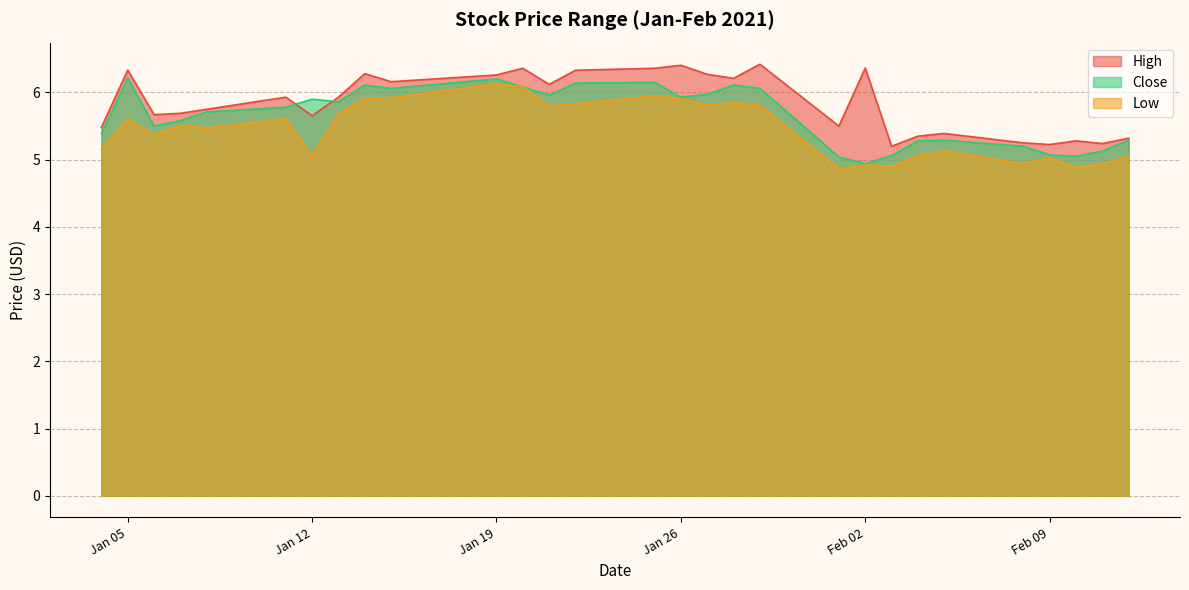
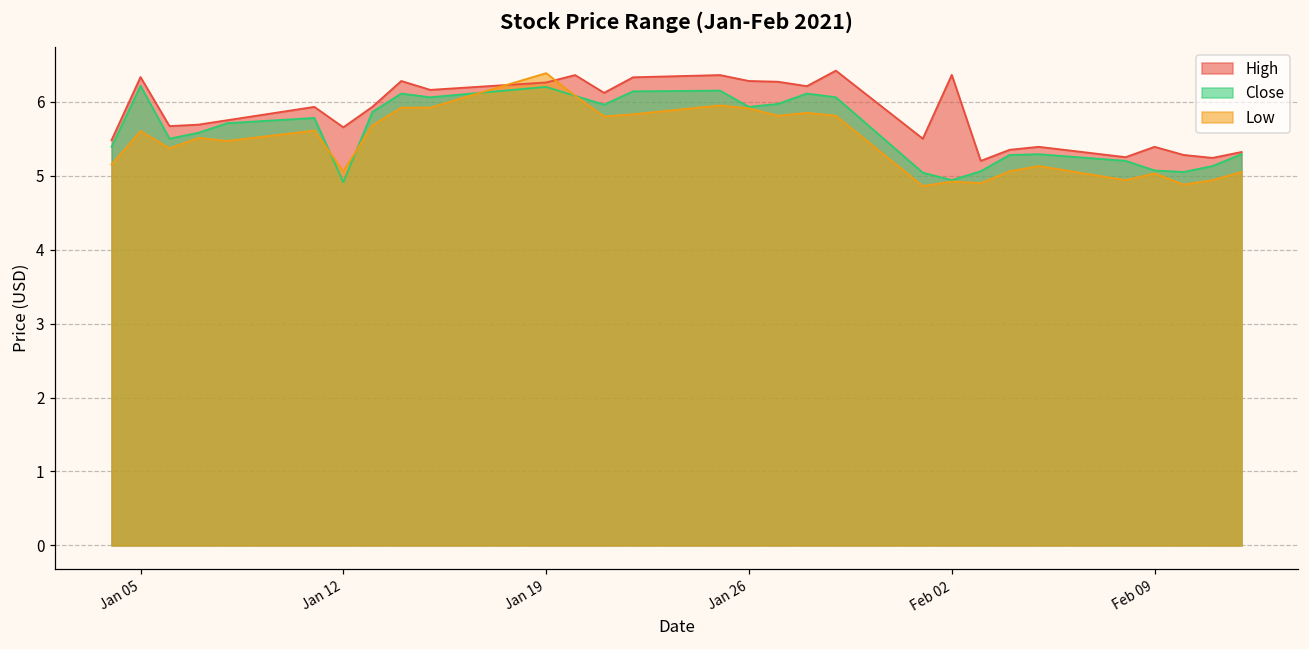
Close, Jan 12: 5.9 -> 4.9
Low, Jan 19: 6.1 -> 6.4
High, Jan 26: 6.4 -> 6.3
High, Feb 09: 5.2 -> 5.4
